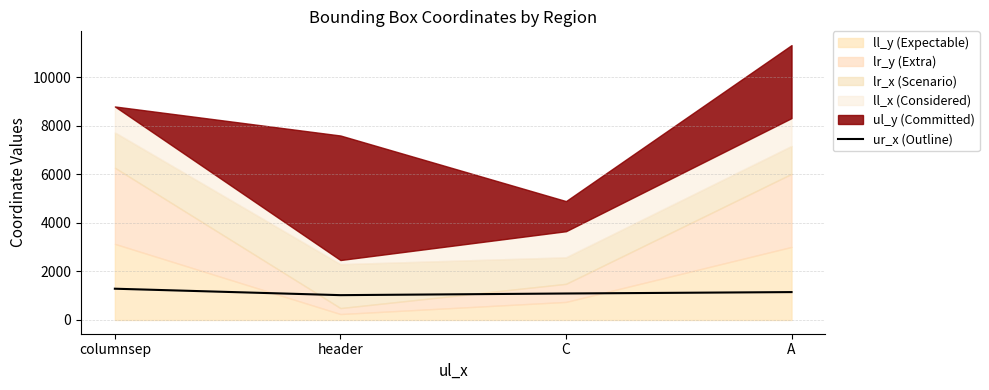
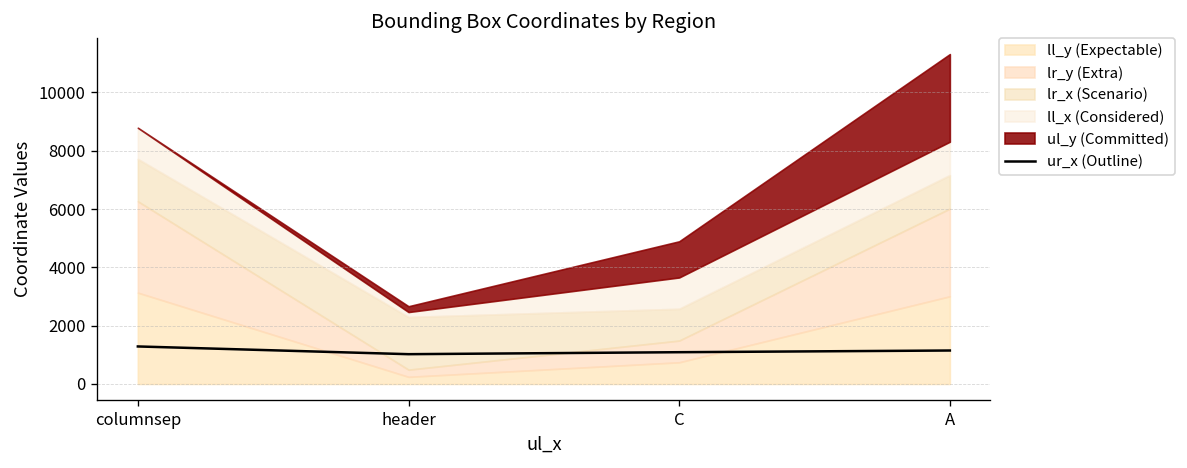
ul_y (Committed), header: 5100 -> 200
